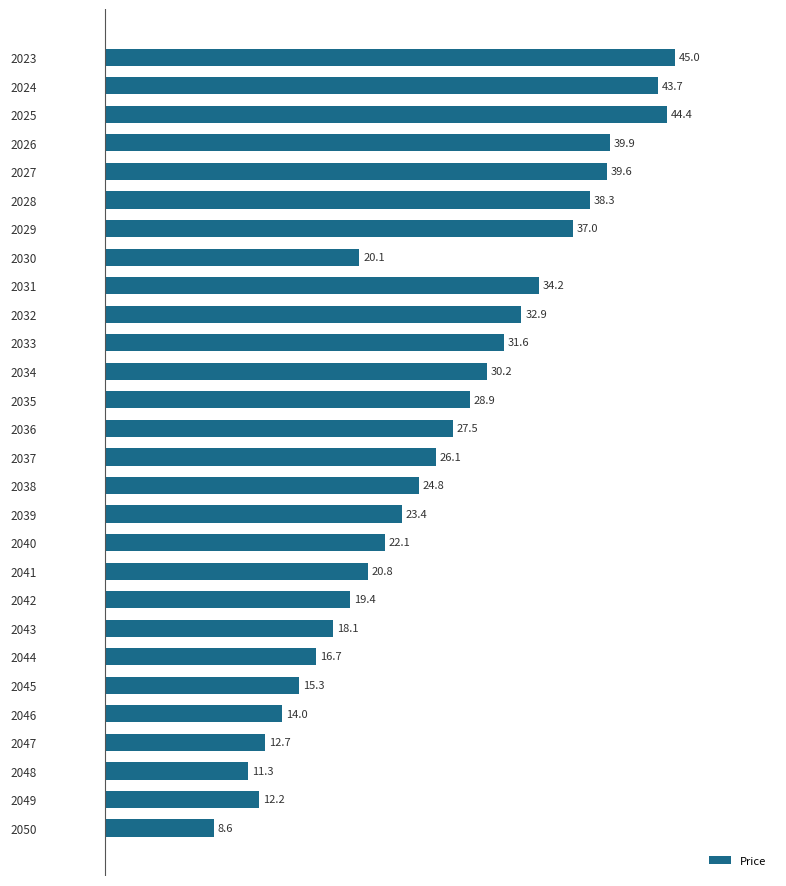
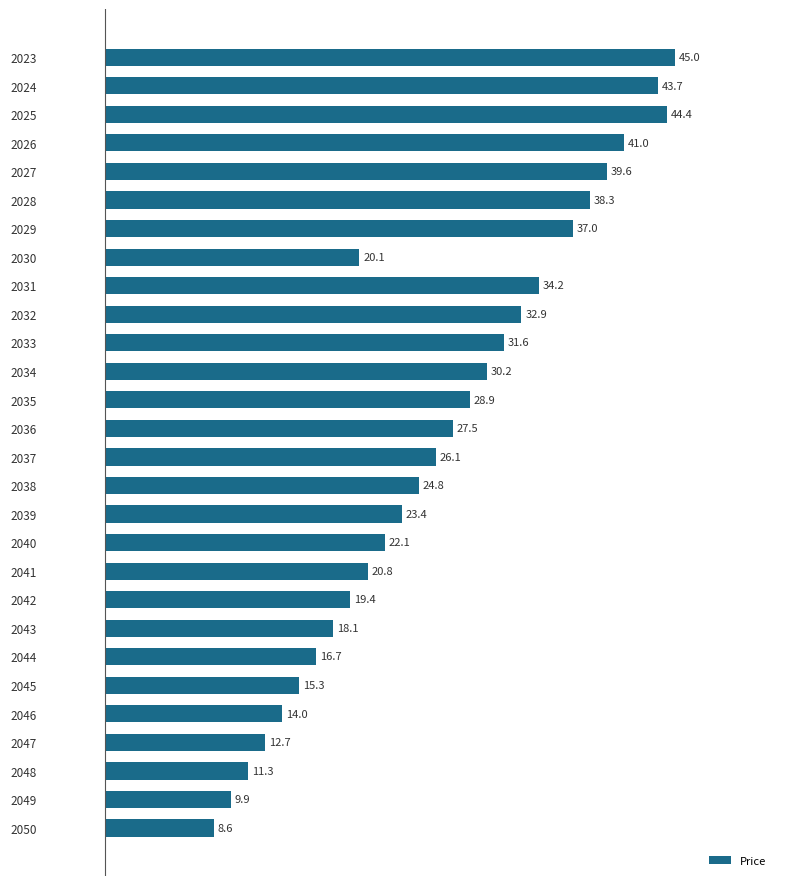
2026: 39.9 -> 41.0
2049: 12.2 -> 9.9
